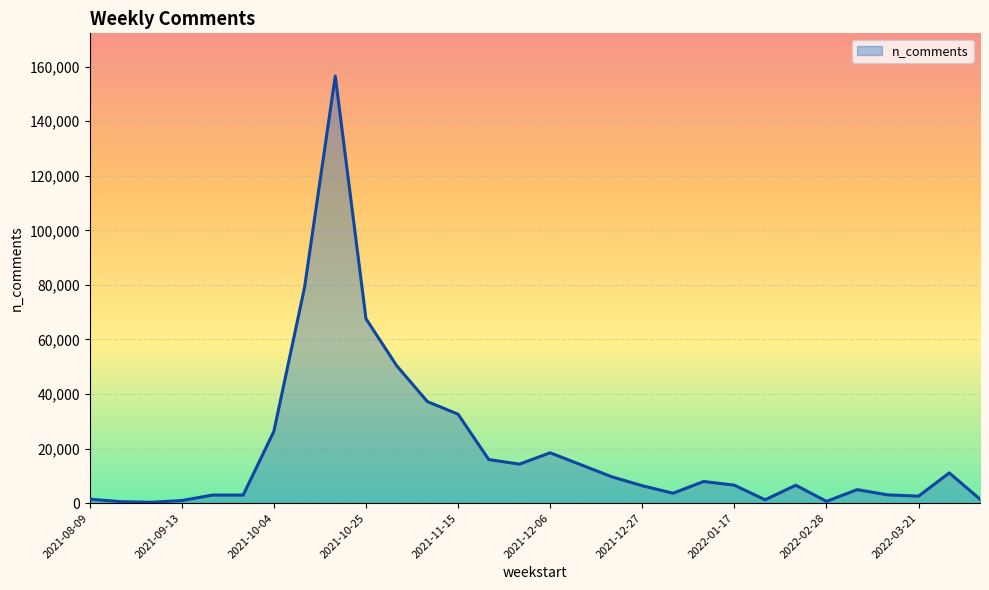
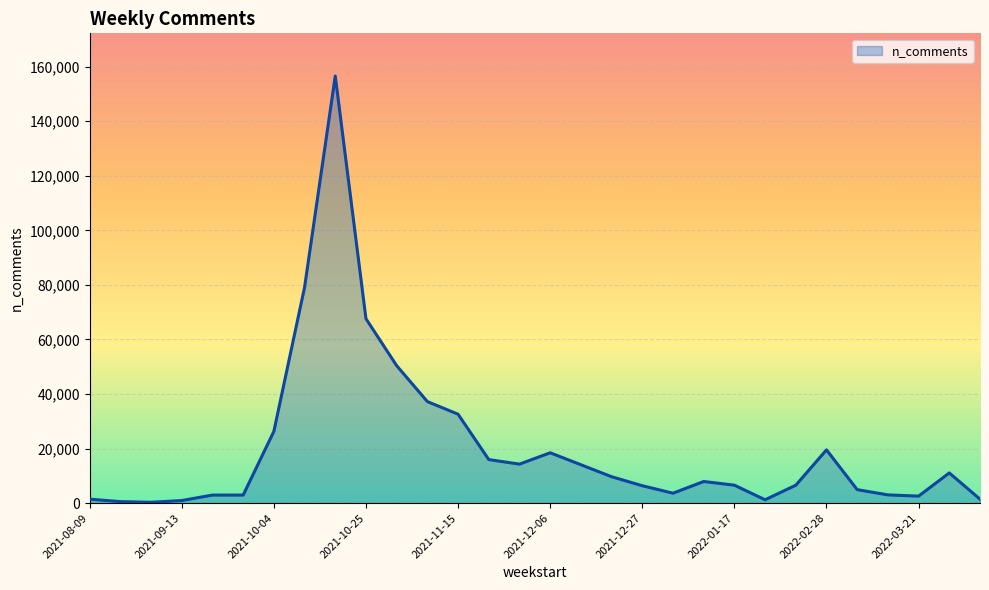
2022-02-28: 1,000 -> 20,000
